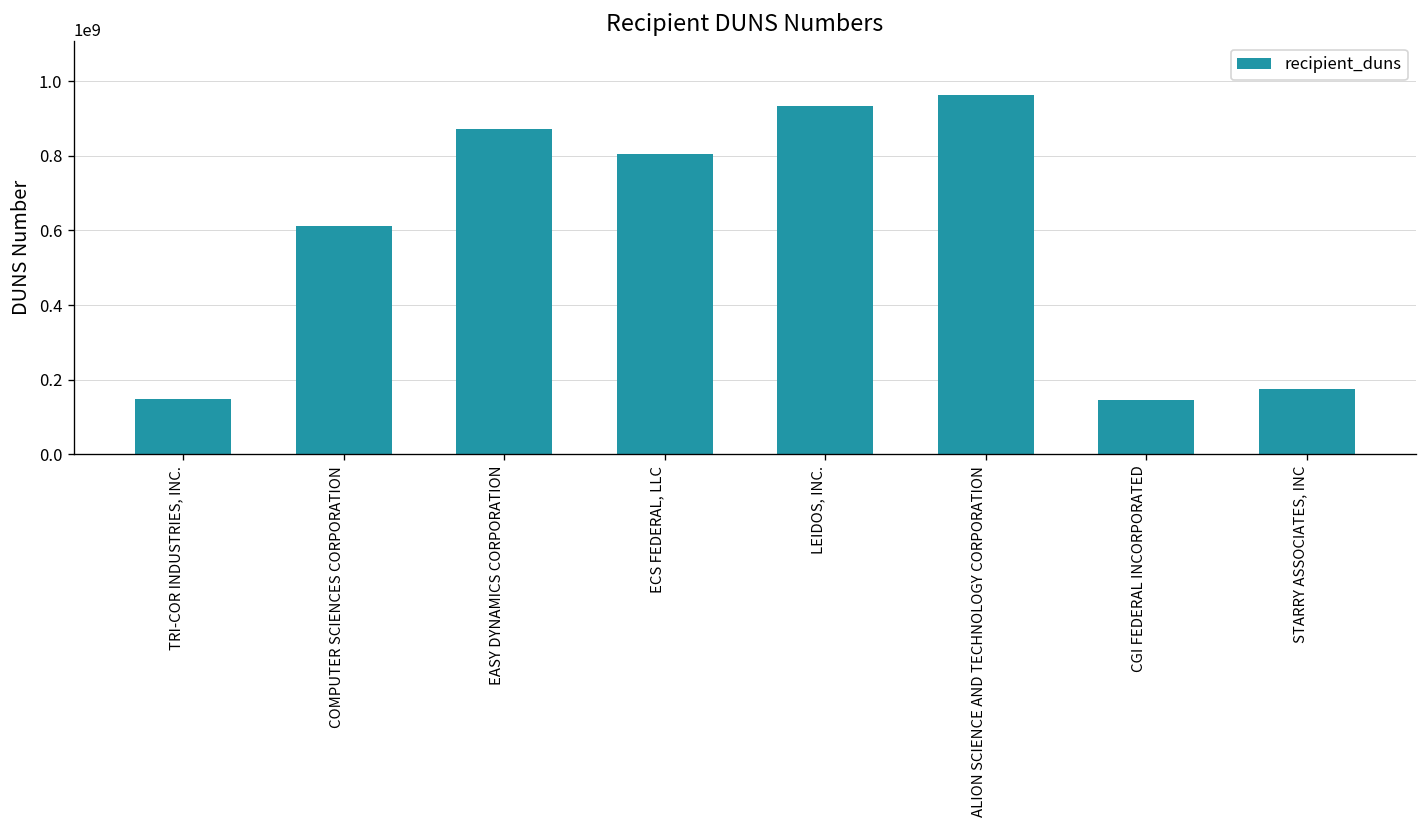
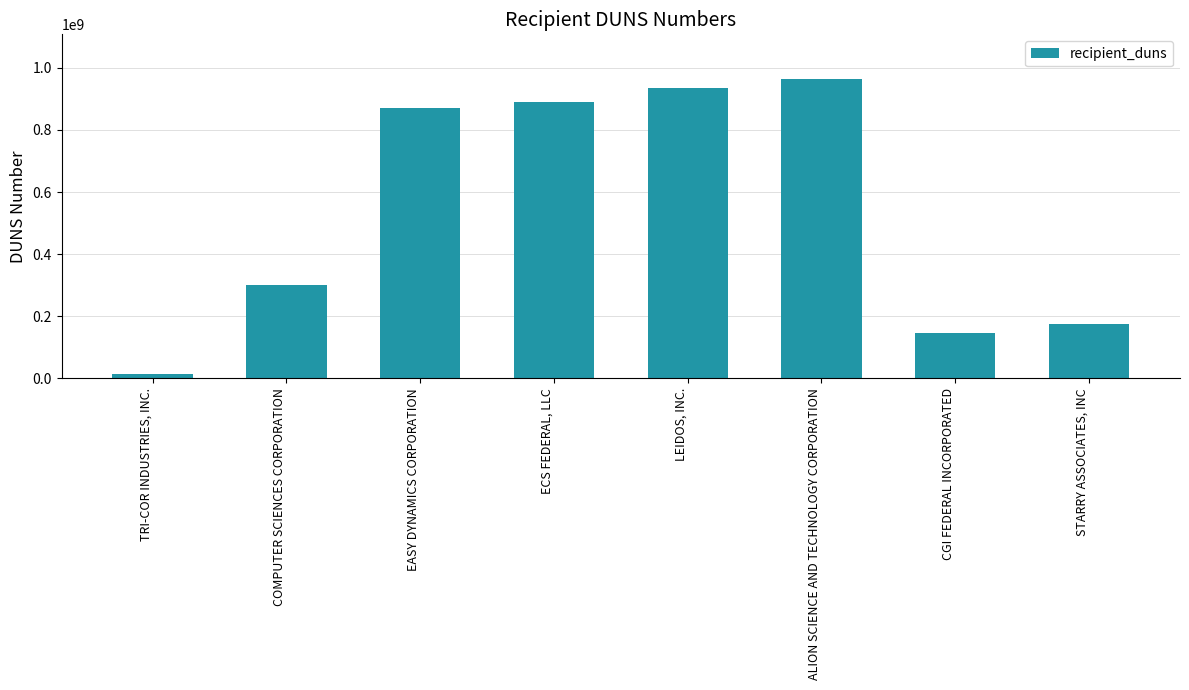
TRI-COR INDUSTRIES, INC.: 150000000 -> 20000000
COMPUTER SCIENCES CORPORATION: 610000000 -> 300000000
ECS FEDERAL, LLC: 810000000 -> 890000000
